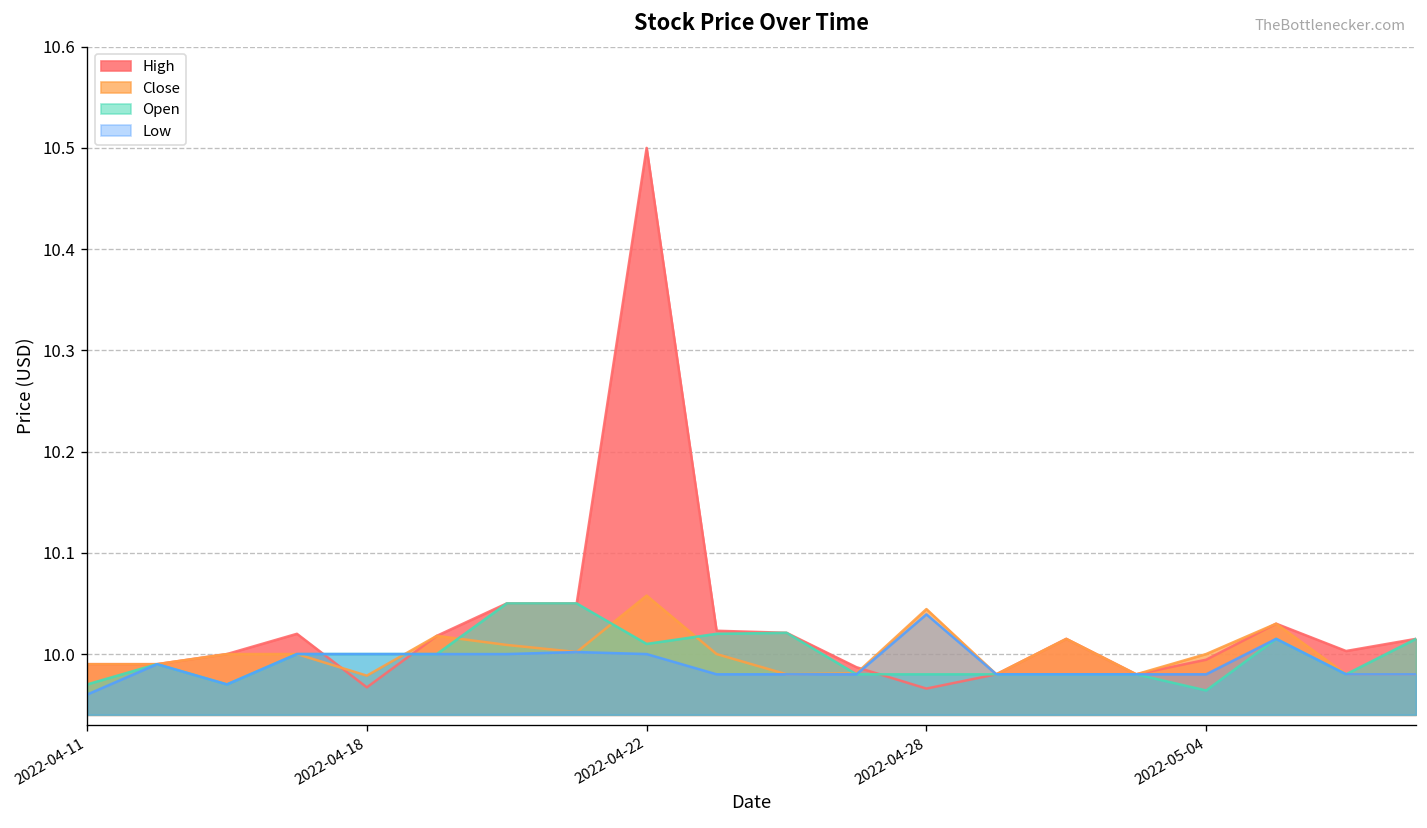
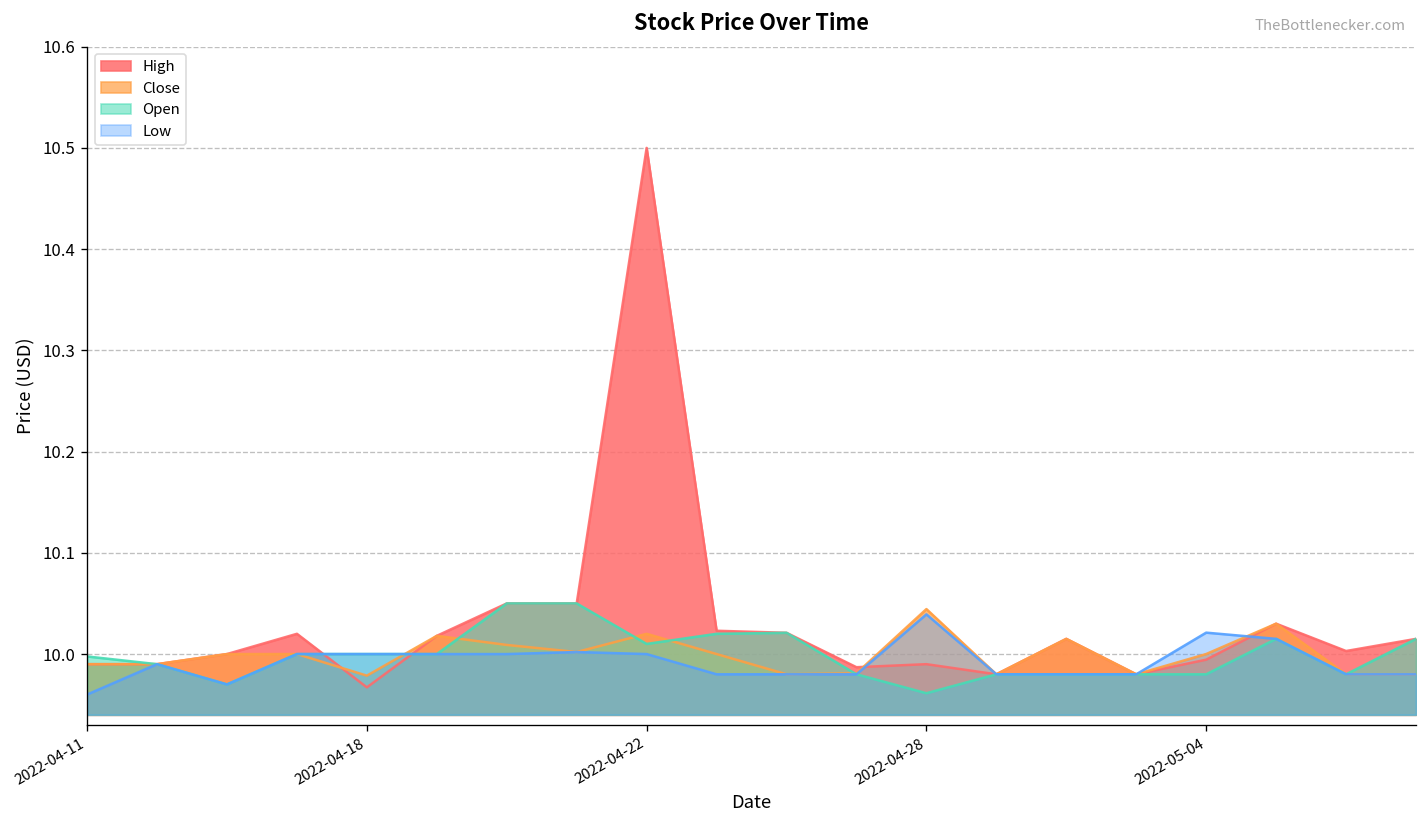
Open, 2022-04-11: 9.97 -> 10.00
Close, 2022-04-22: 10.06 -> 10.02
High, 2022-04-28: 9.97 -> 9.99
Open, 2022-04-28: 9.98 -> 9.96
Open, 2022-05-04: 9.96 -> 9.98
Low, 2022-05-04: 9.98 -> 10.02
